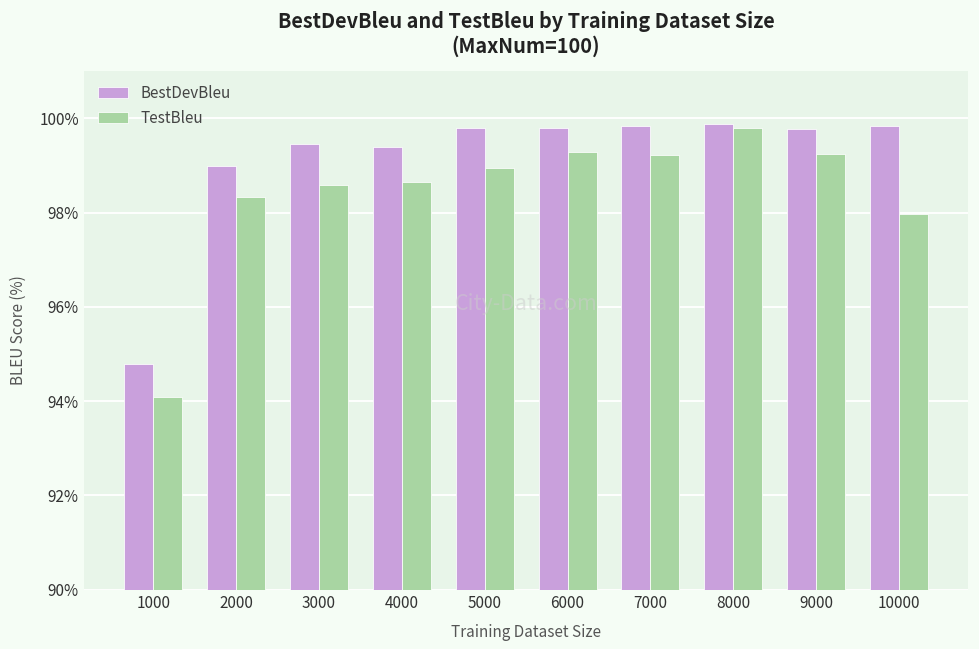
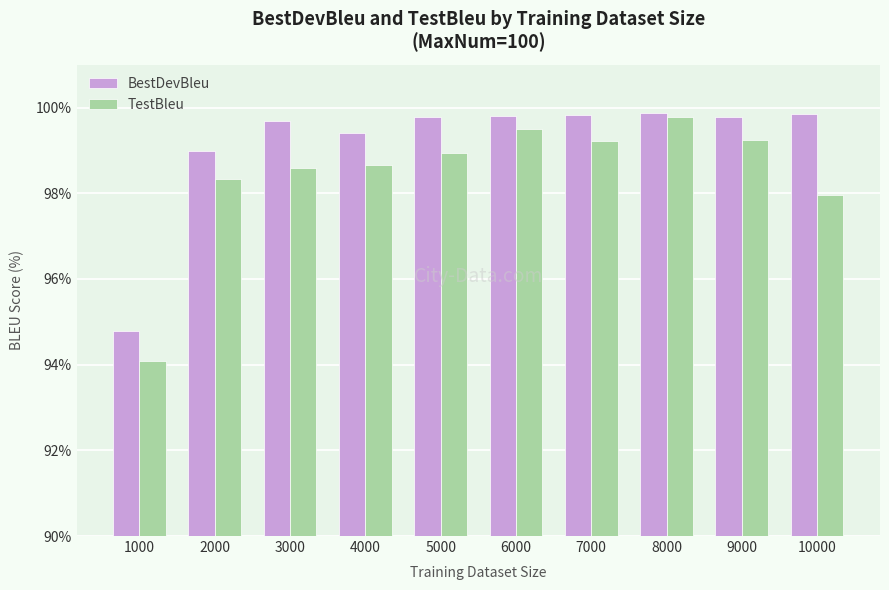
BestDevBleu, 3000: 99.5% -> 99.7%
TestBleu, 6000: 99.3% -> 99.5%
